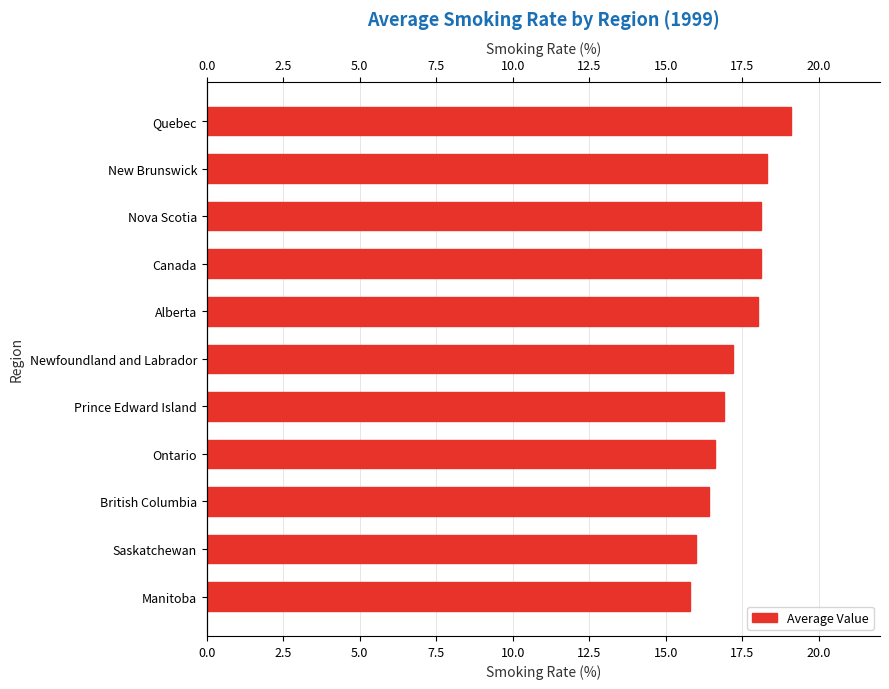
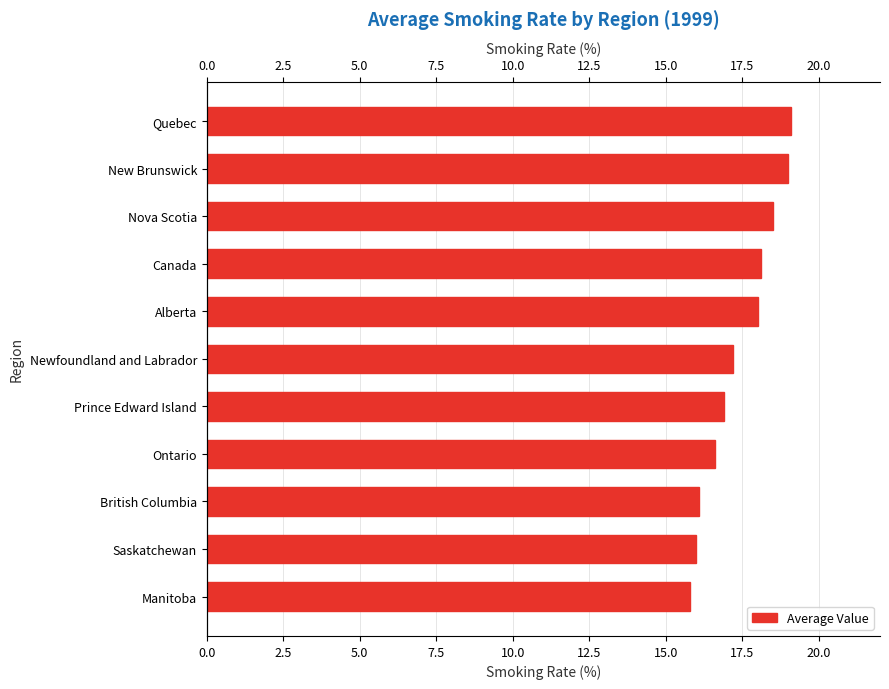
New Brunswick: 18.3 -> 19.0
Nova Scotia: 18.1 -> 18.5
British Columbia: 16.4 -> 16.1
